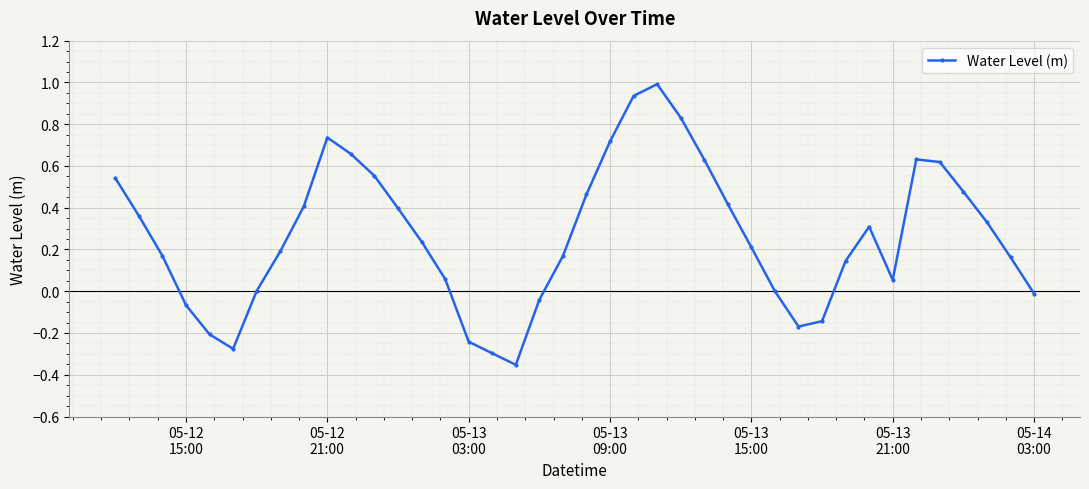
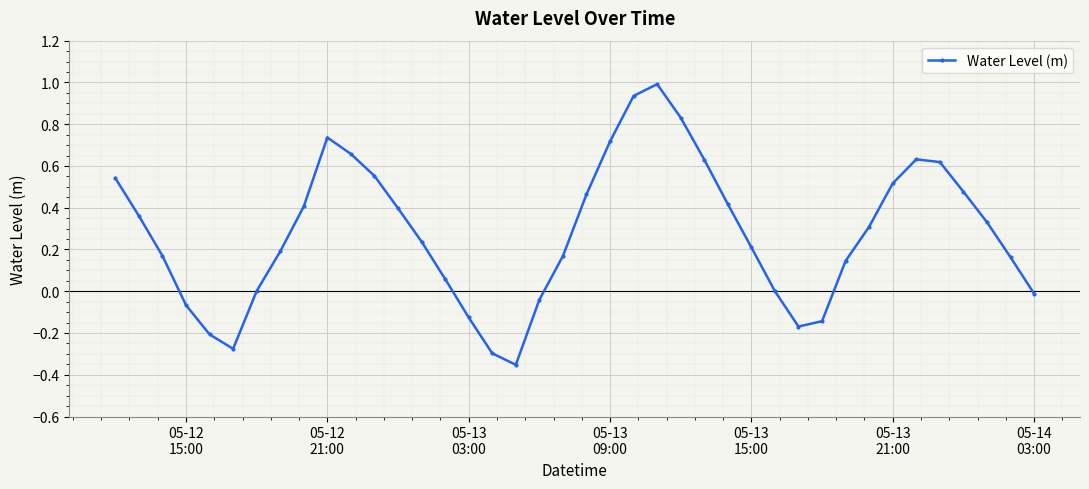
05-13 03:00: -0.24 -> -0.13
05-13 21:00: 0.05 -> 0.52
